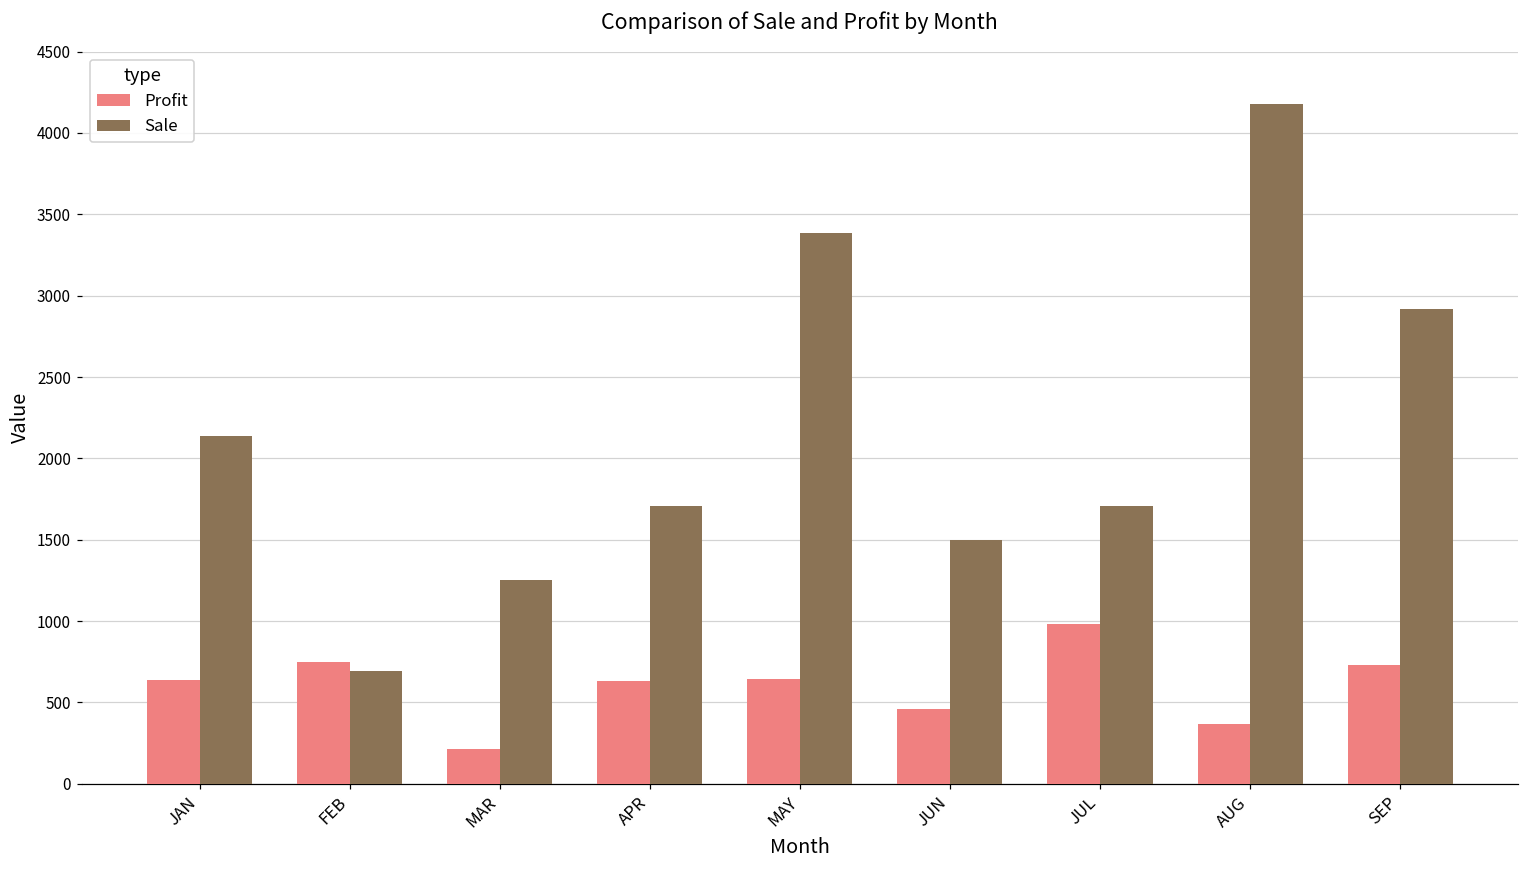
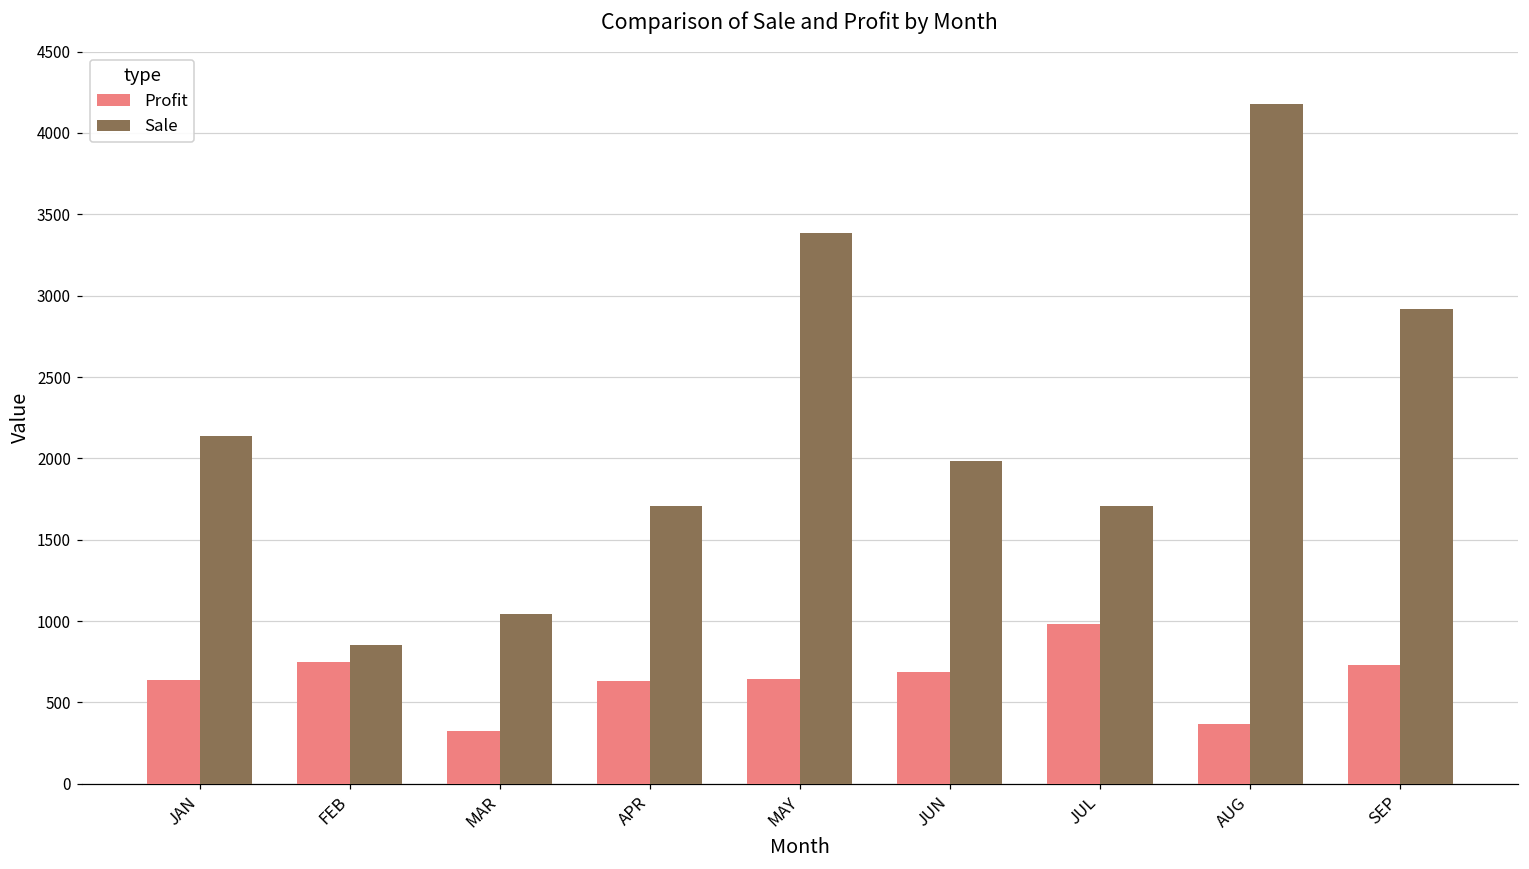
Sale, FEB: 690 -> 860
Profit, MAR: 220 -> 320
Sale, MAR: 1250 -> 1050
Profit, JUN: 460 -> 690
Sale, JUN: 1500 -> 1980
